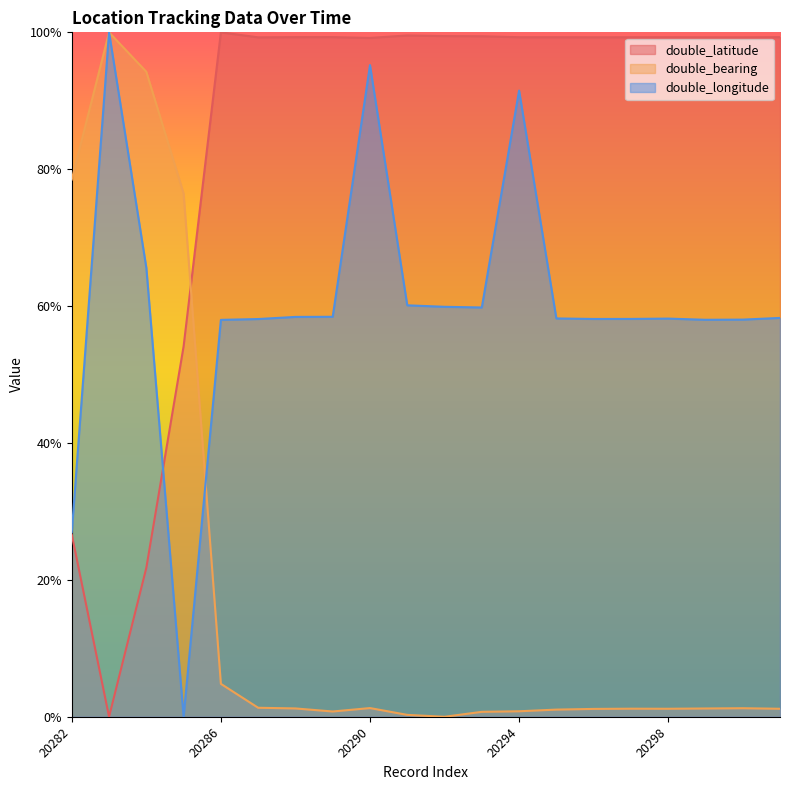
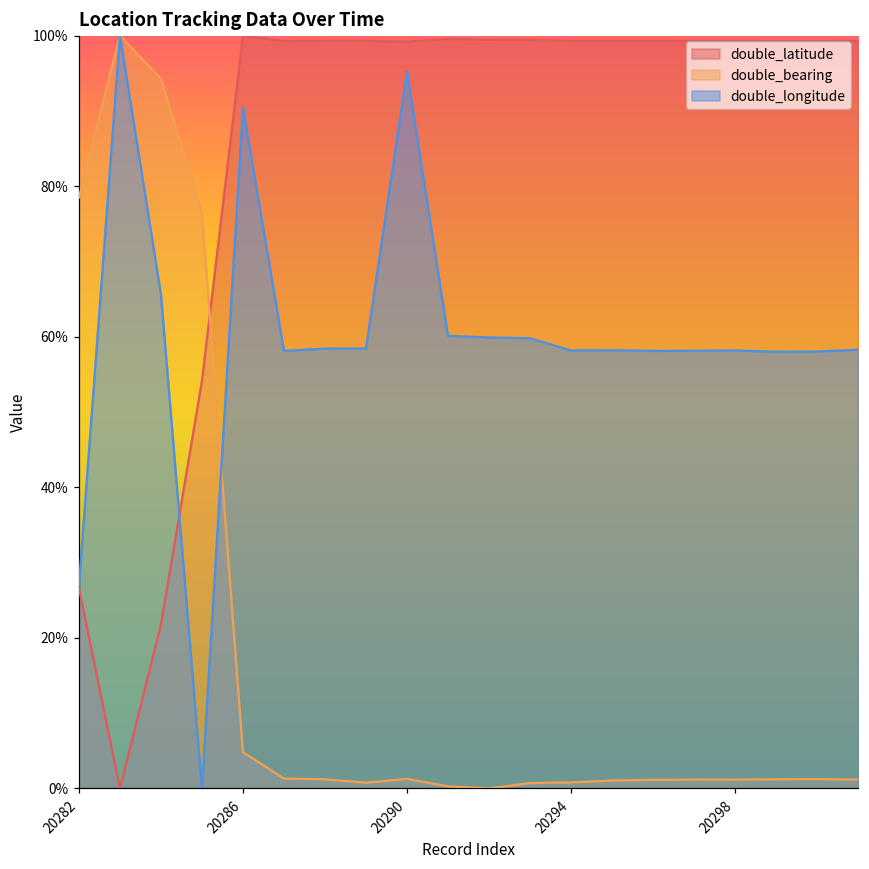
double_longitude, 20286: 58% -> 90%
double_longitude, 20294: 91% -> 58%
